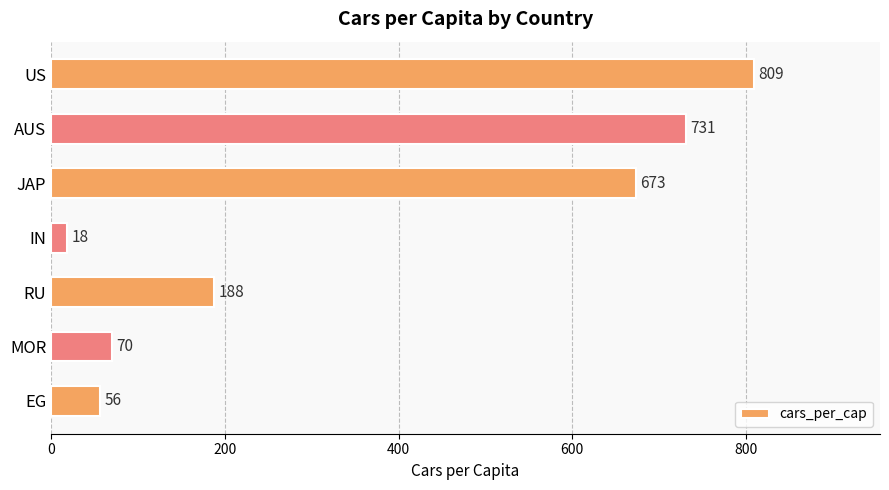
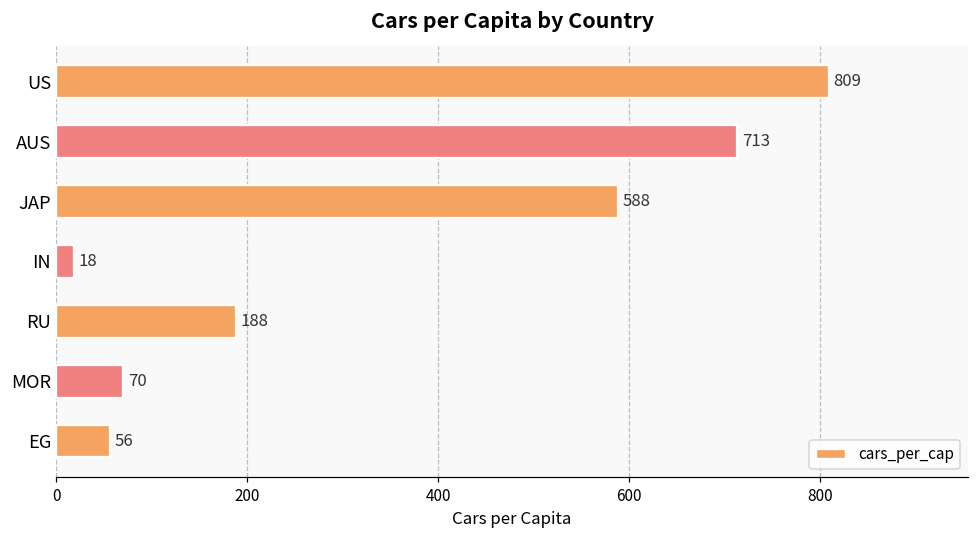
AUS: 731 -> 713
JAP: 673 -> 588
